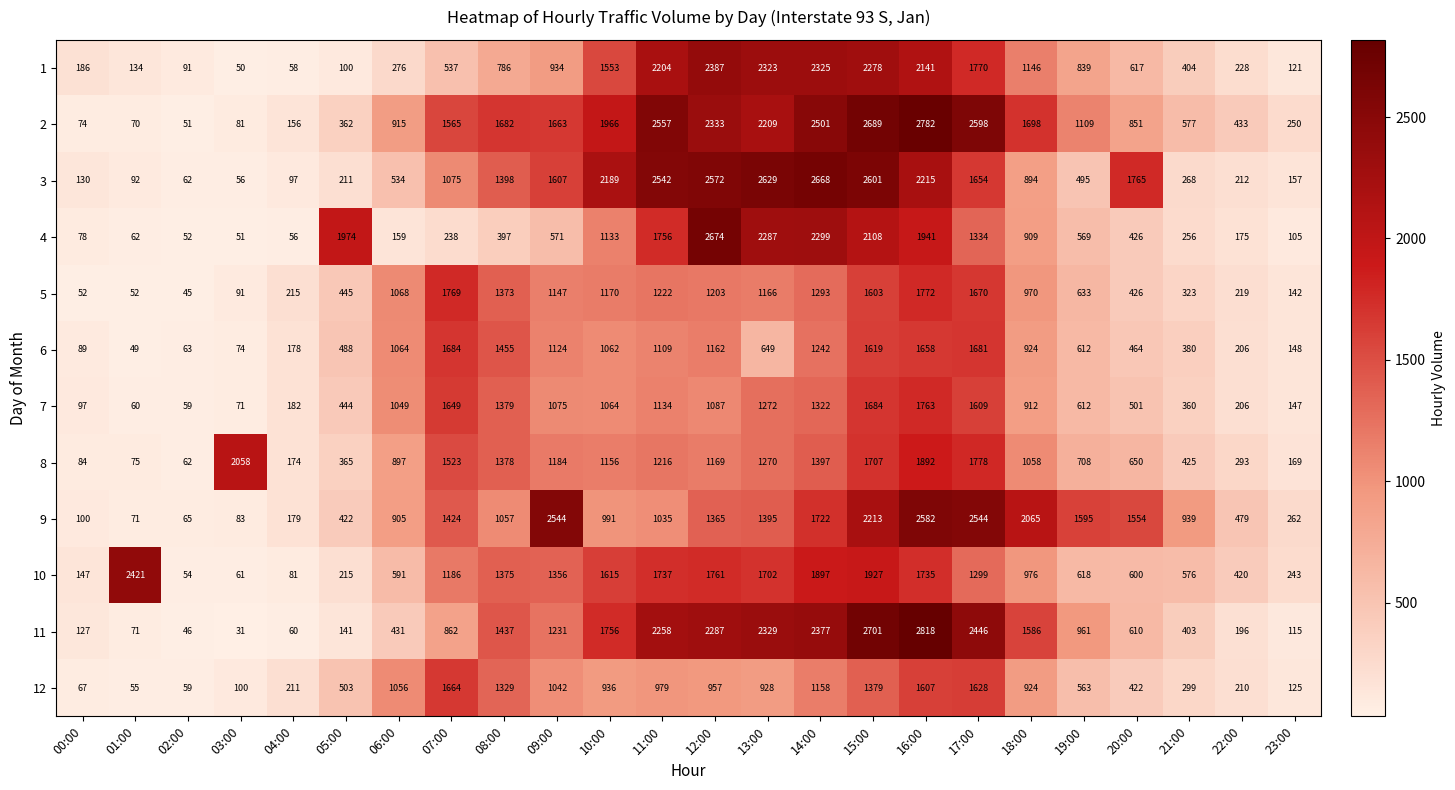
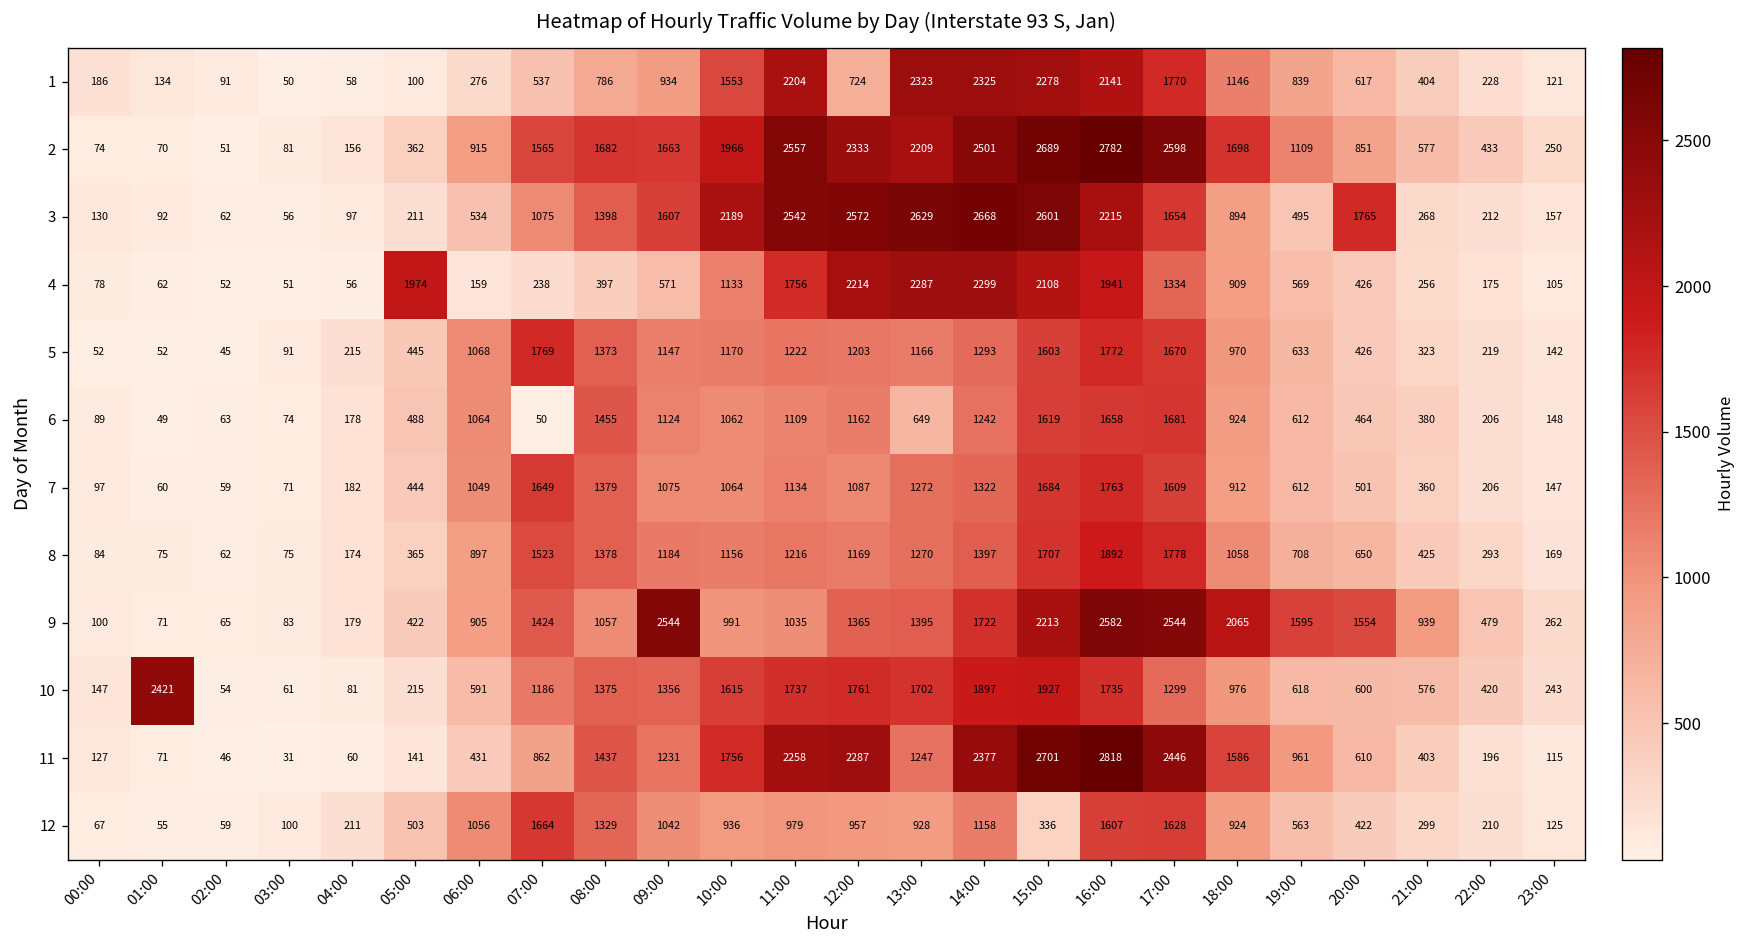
1, 12:00: 2387 -> 724
4, 12:00: 2674 -> 2214
6, 07:00: 1684 -> 50
8, 03:00: 2058 -> 75
11, 13:00: 2329 -> 1247
12, 15:00: 1379 -> 336
